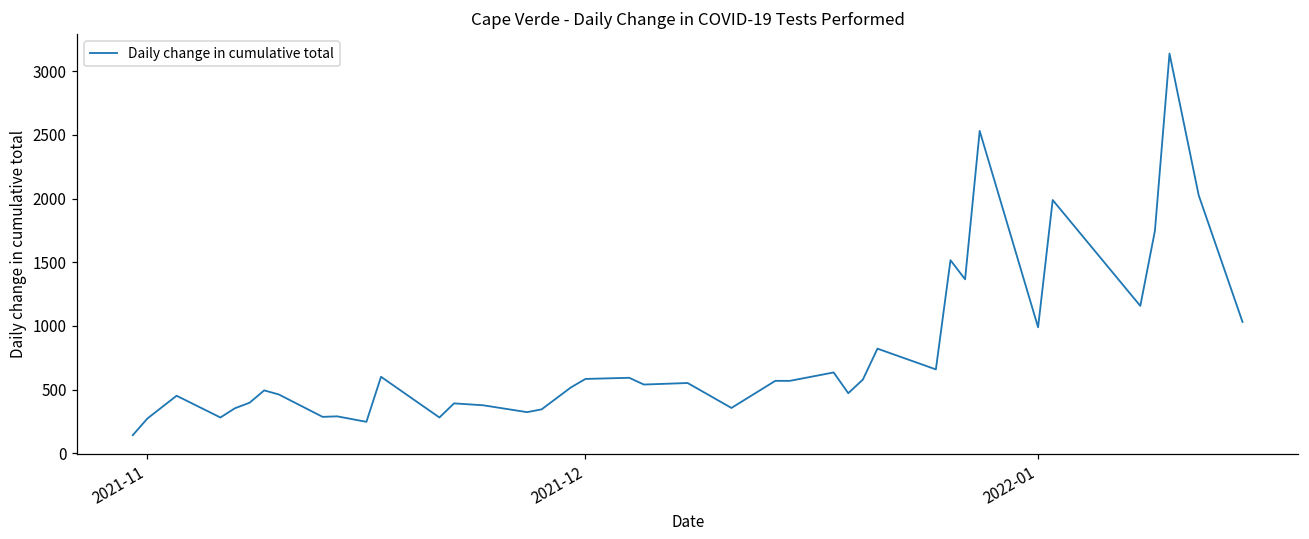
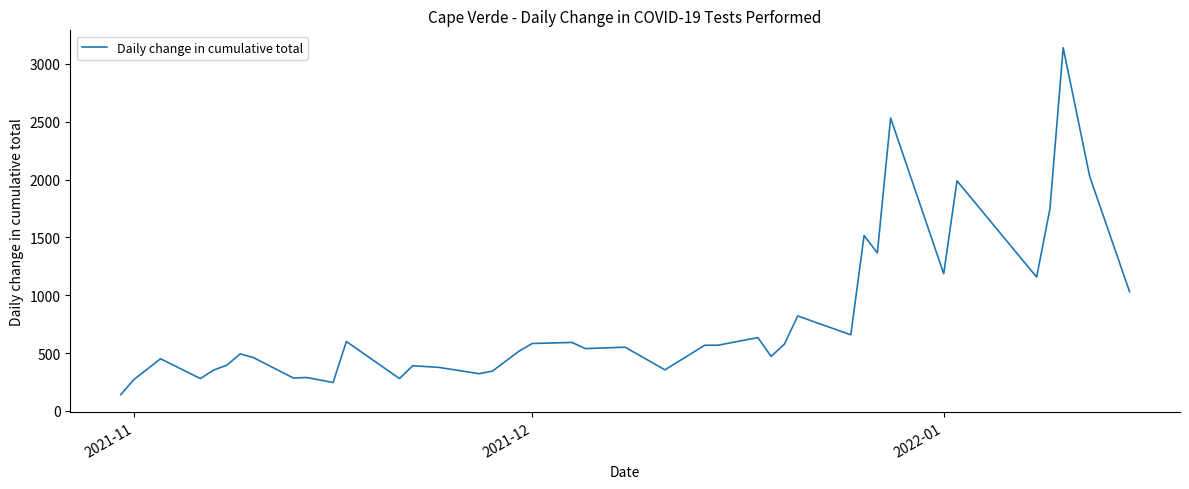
2022-01: 990 -> 1190
